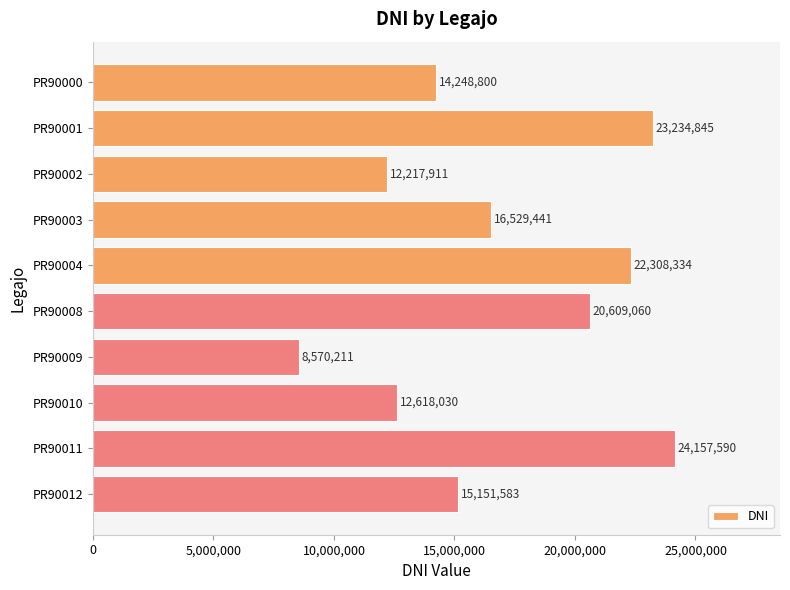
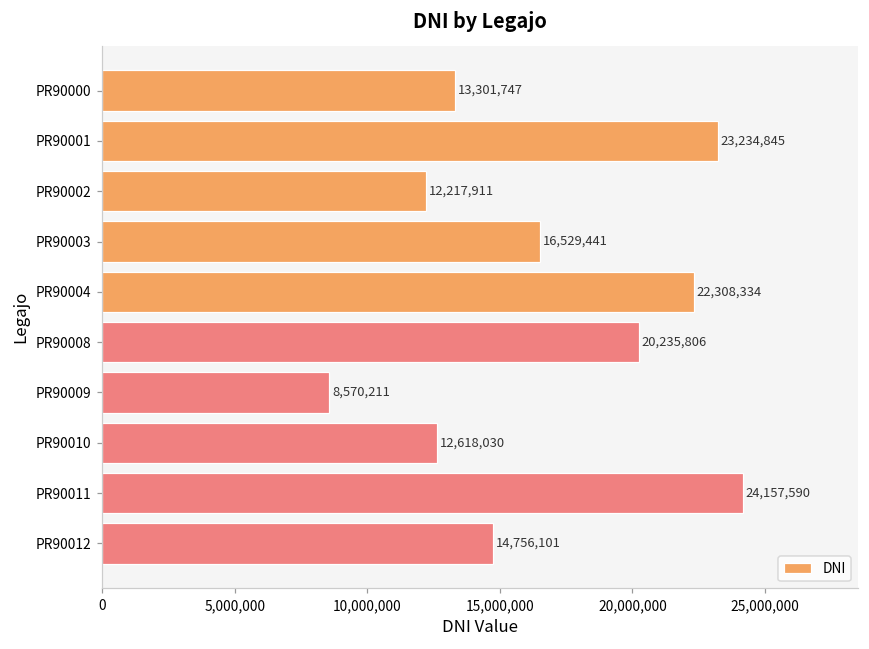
PR90000: 14,248,800 -> 13,301,747
PR90008: 20,609,060 -> 20,235,806
PR90012: 15,151,583 -> 14,756,101
